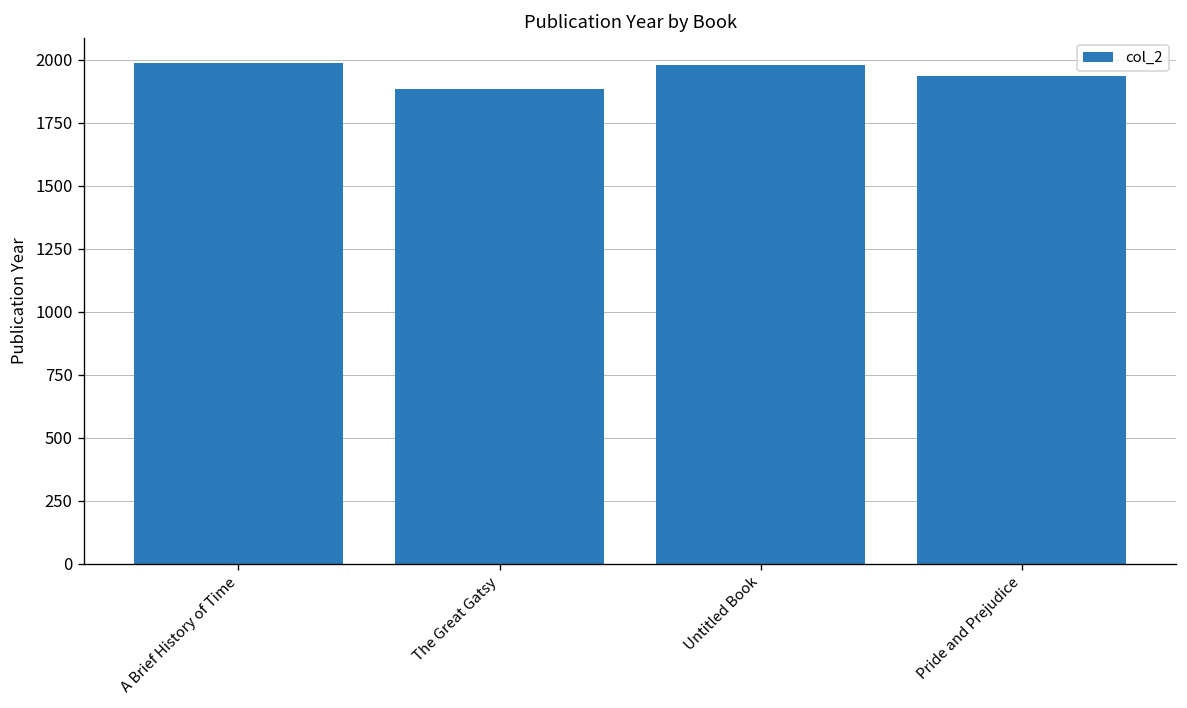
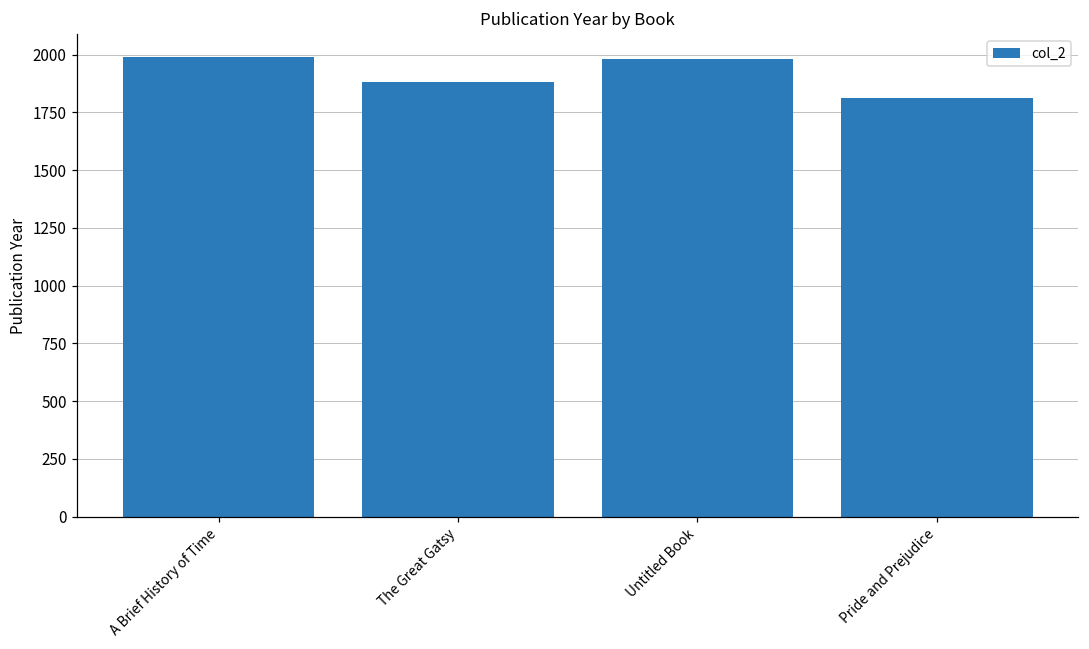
Pride and Prejudice: 1930 -> 1810
